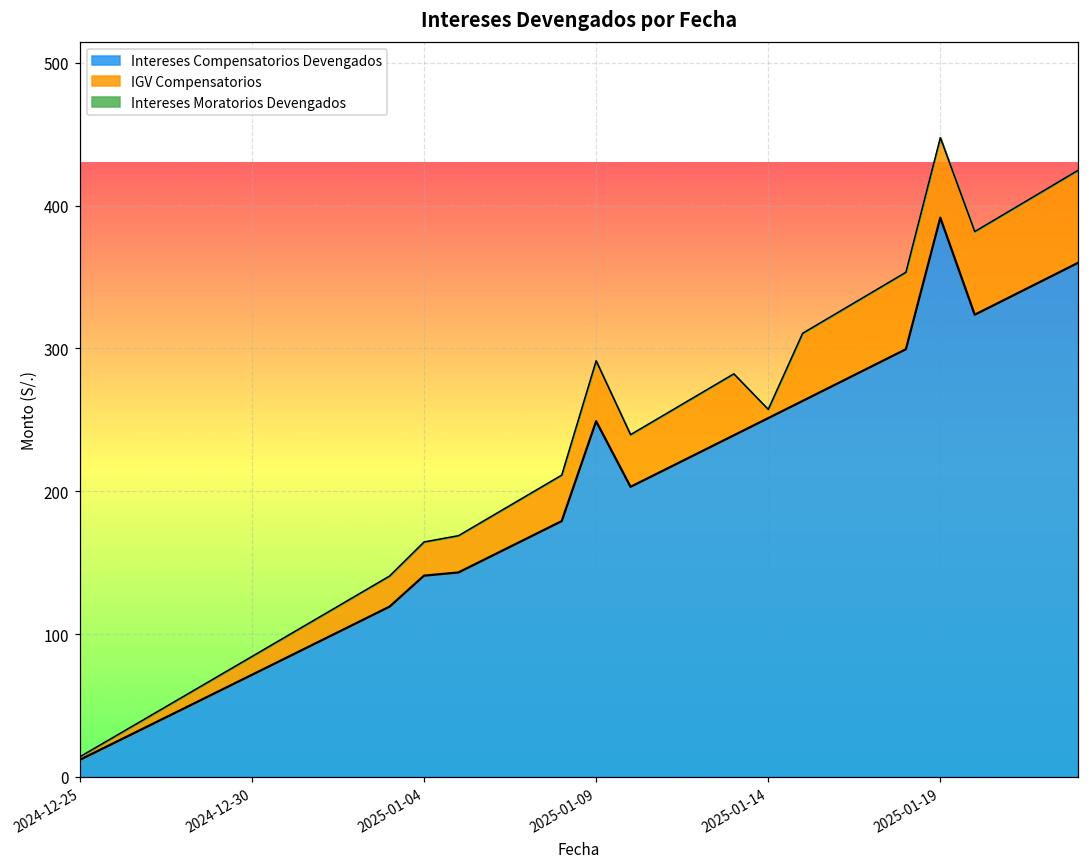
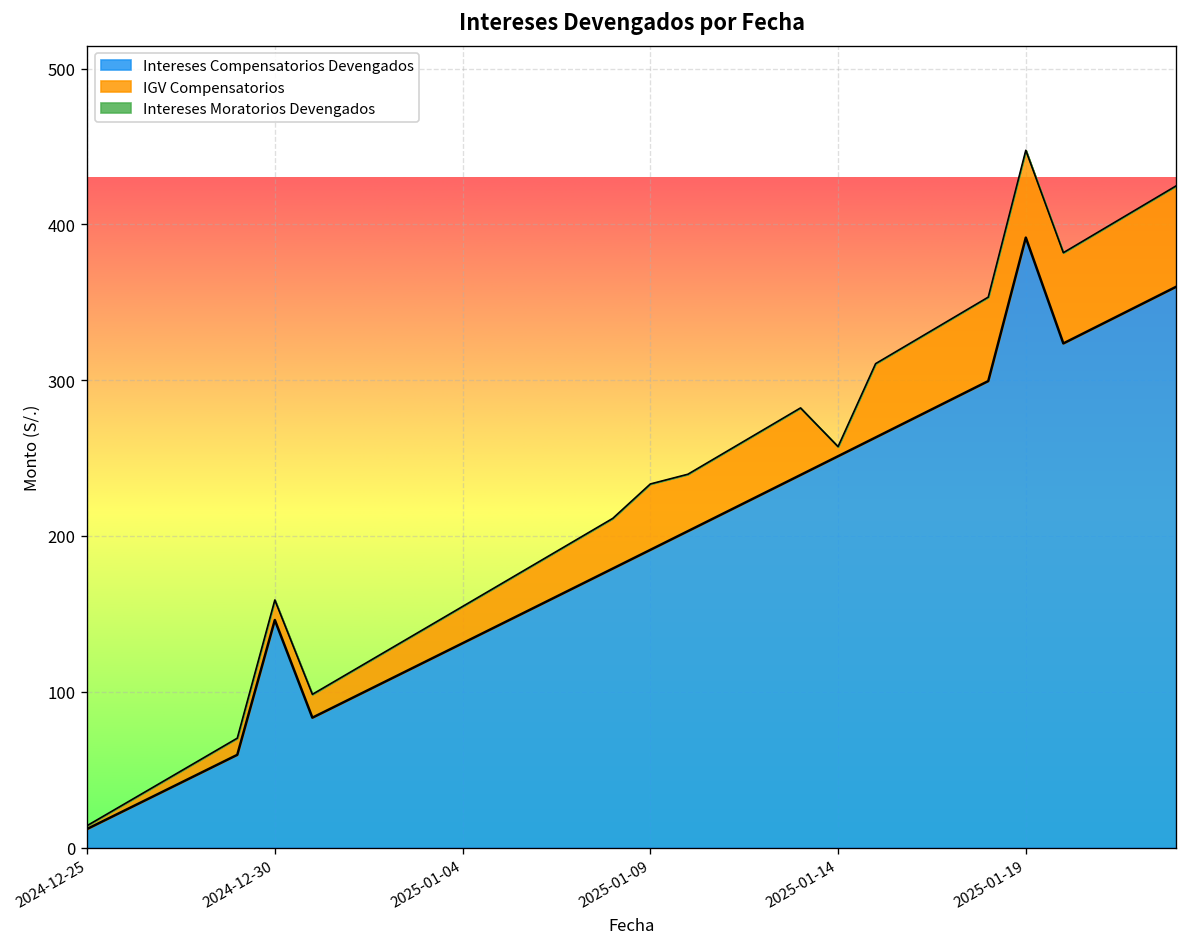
Intereses Compensatorios Devengados, 2024-12-30: 71 -> 146
Intereses Compensatorios Devengados, 2025-01-04: 141 -> 131
Intereses Compensatorios Devengados, 2025-01-09: 249 -> 191
